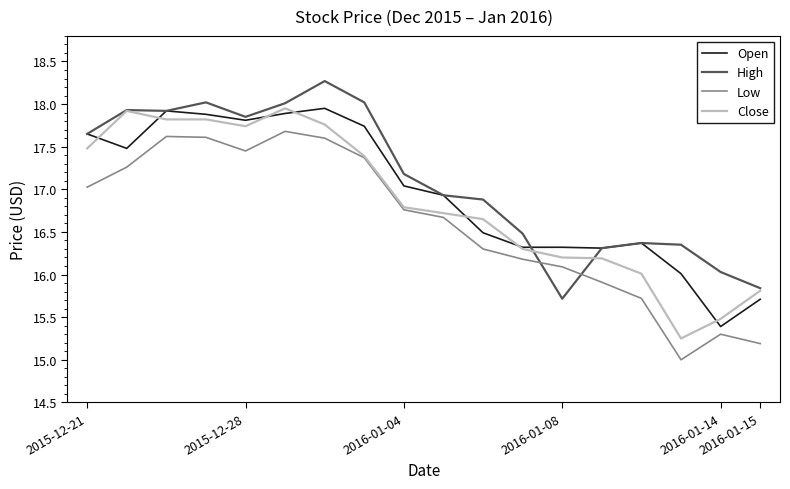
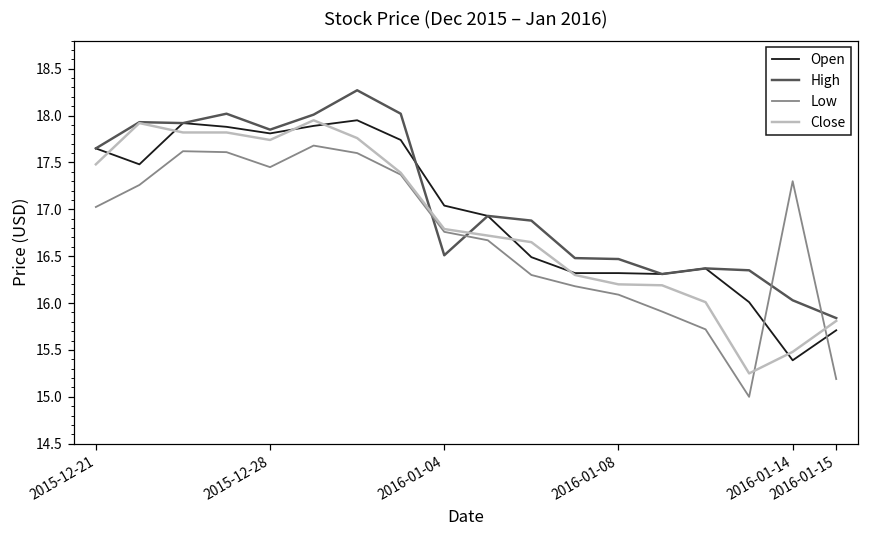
High, 2016-01-04: 17.2 -> 16.5
High, 2016-01-08: 15.7 -> 16.5
Low, 2016-01-14: 15.3 -> 17.3
